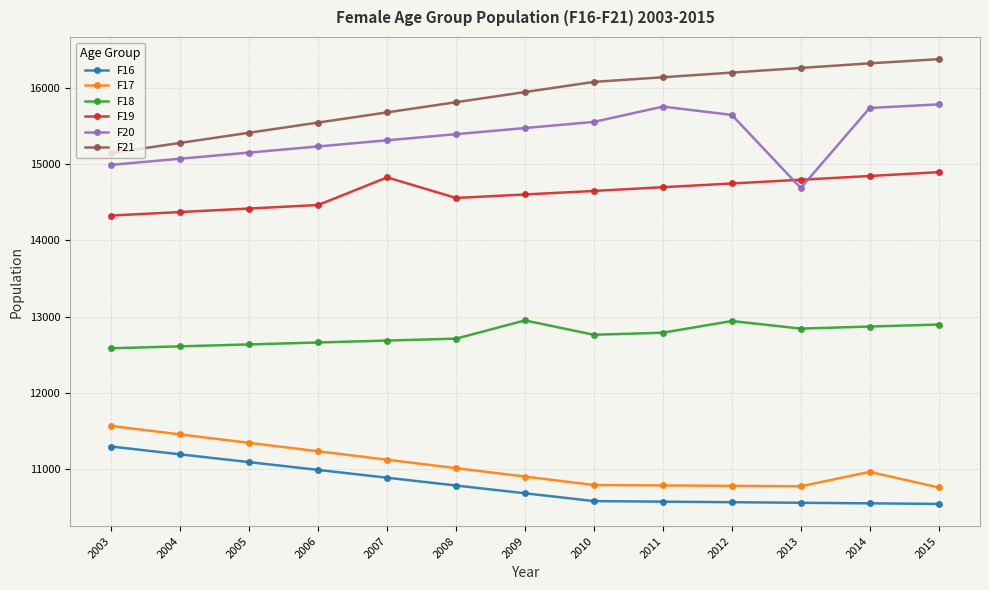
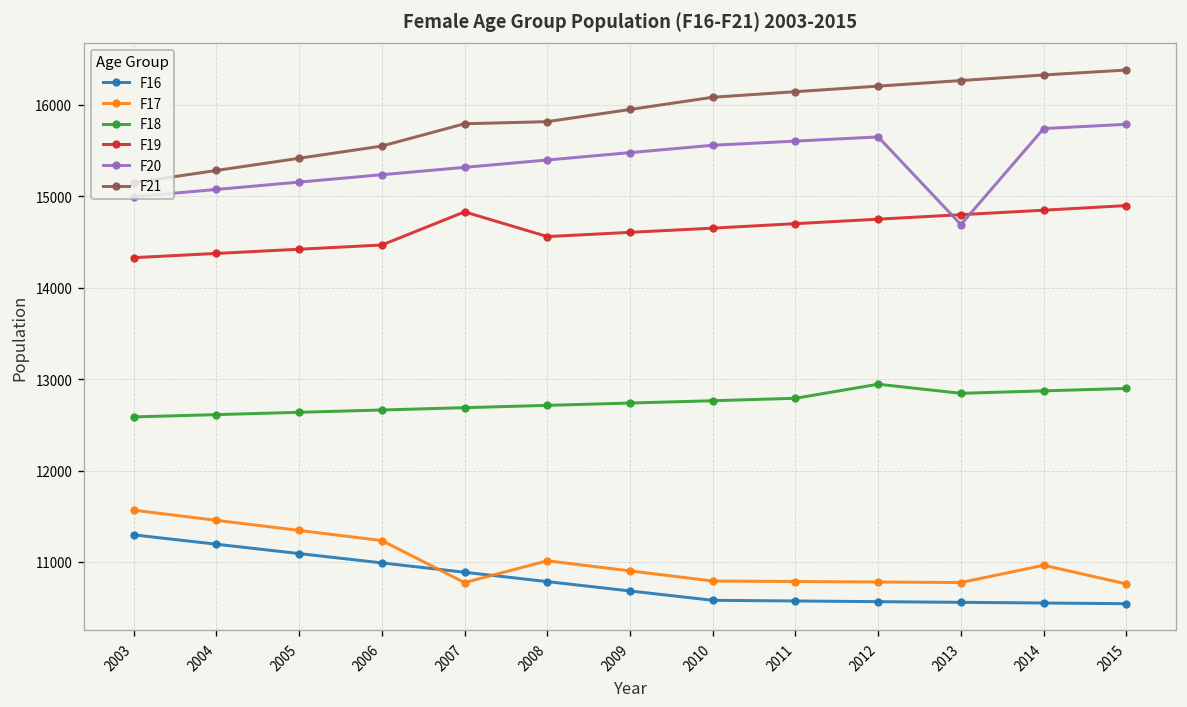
F17, 2007: 11100 -> 10800
F21, 2007: 15700 -> 15800
F18, 2009: 13000 -> 12700
F20, 2011: 15800 -> 15600
